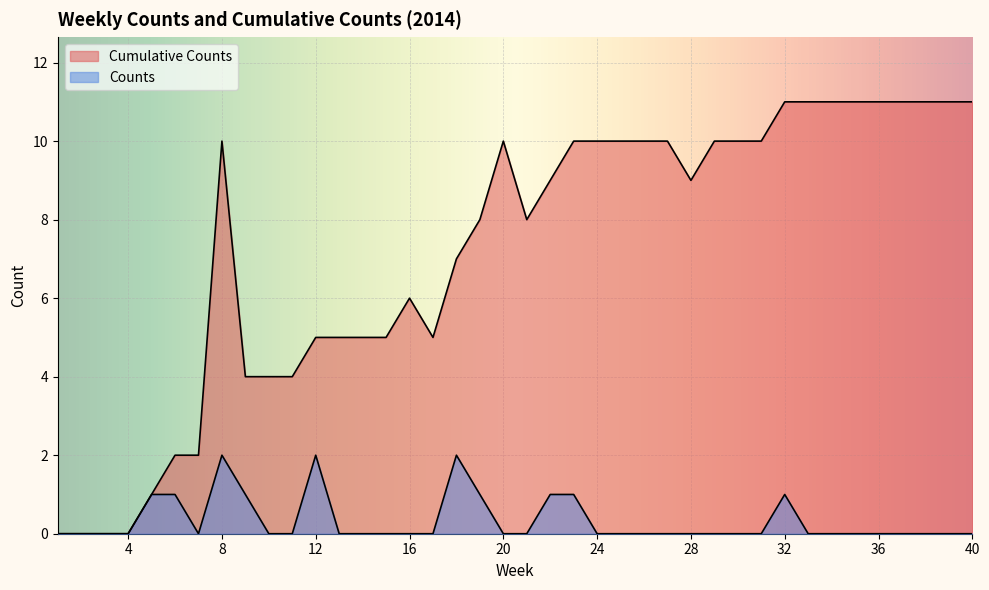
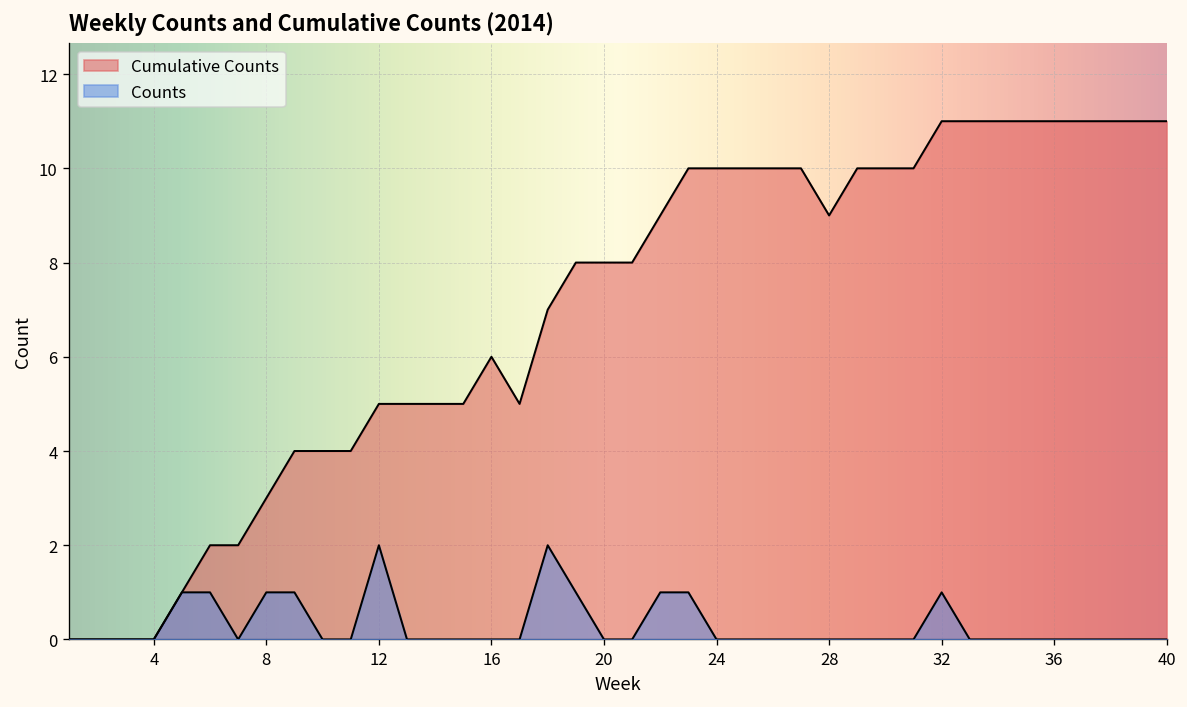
Cumulative Counts, 8: 10 -> 3
Counts, 8: 2 -> 1
Cumulative Counts, 20: 10 -> 8
